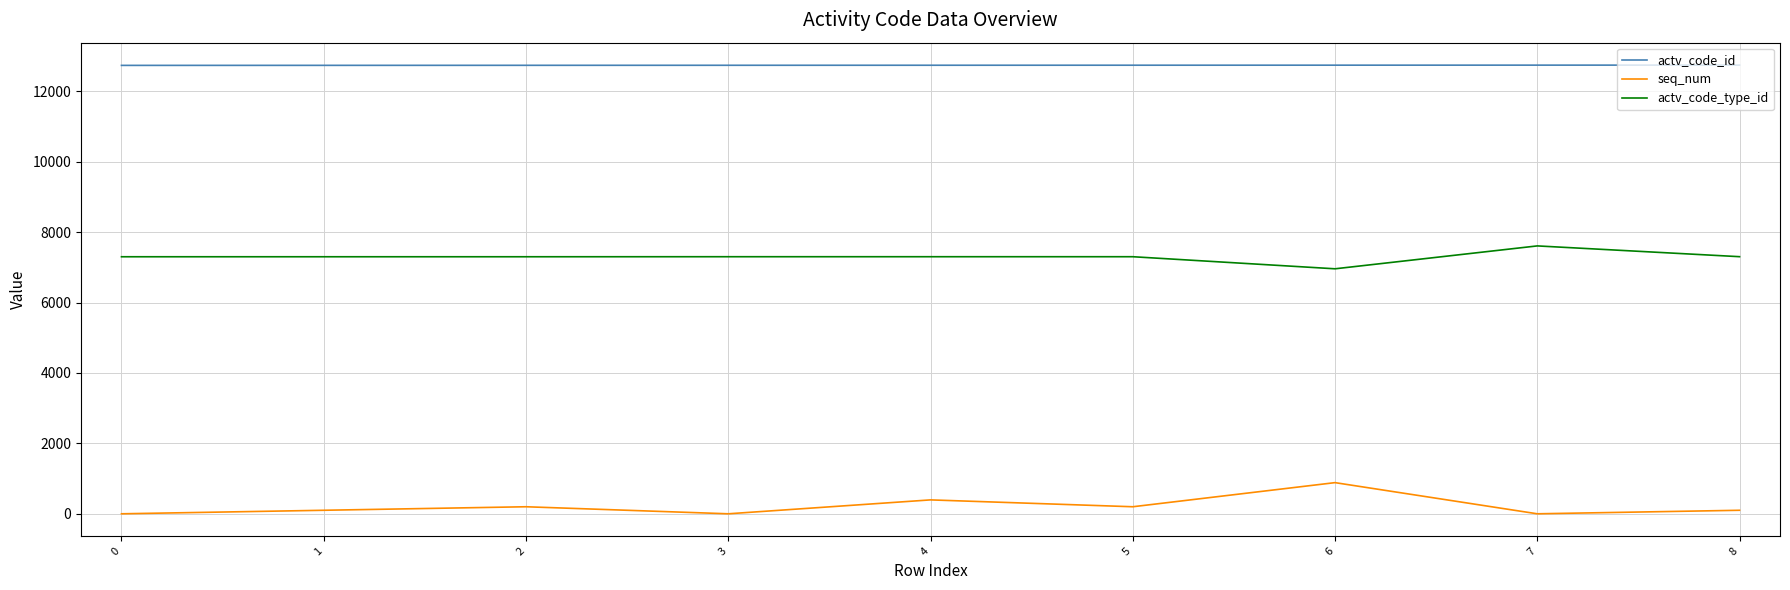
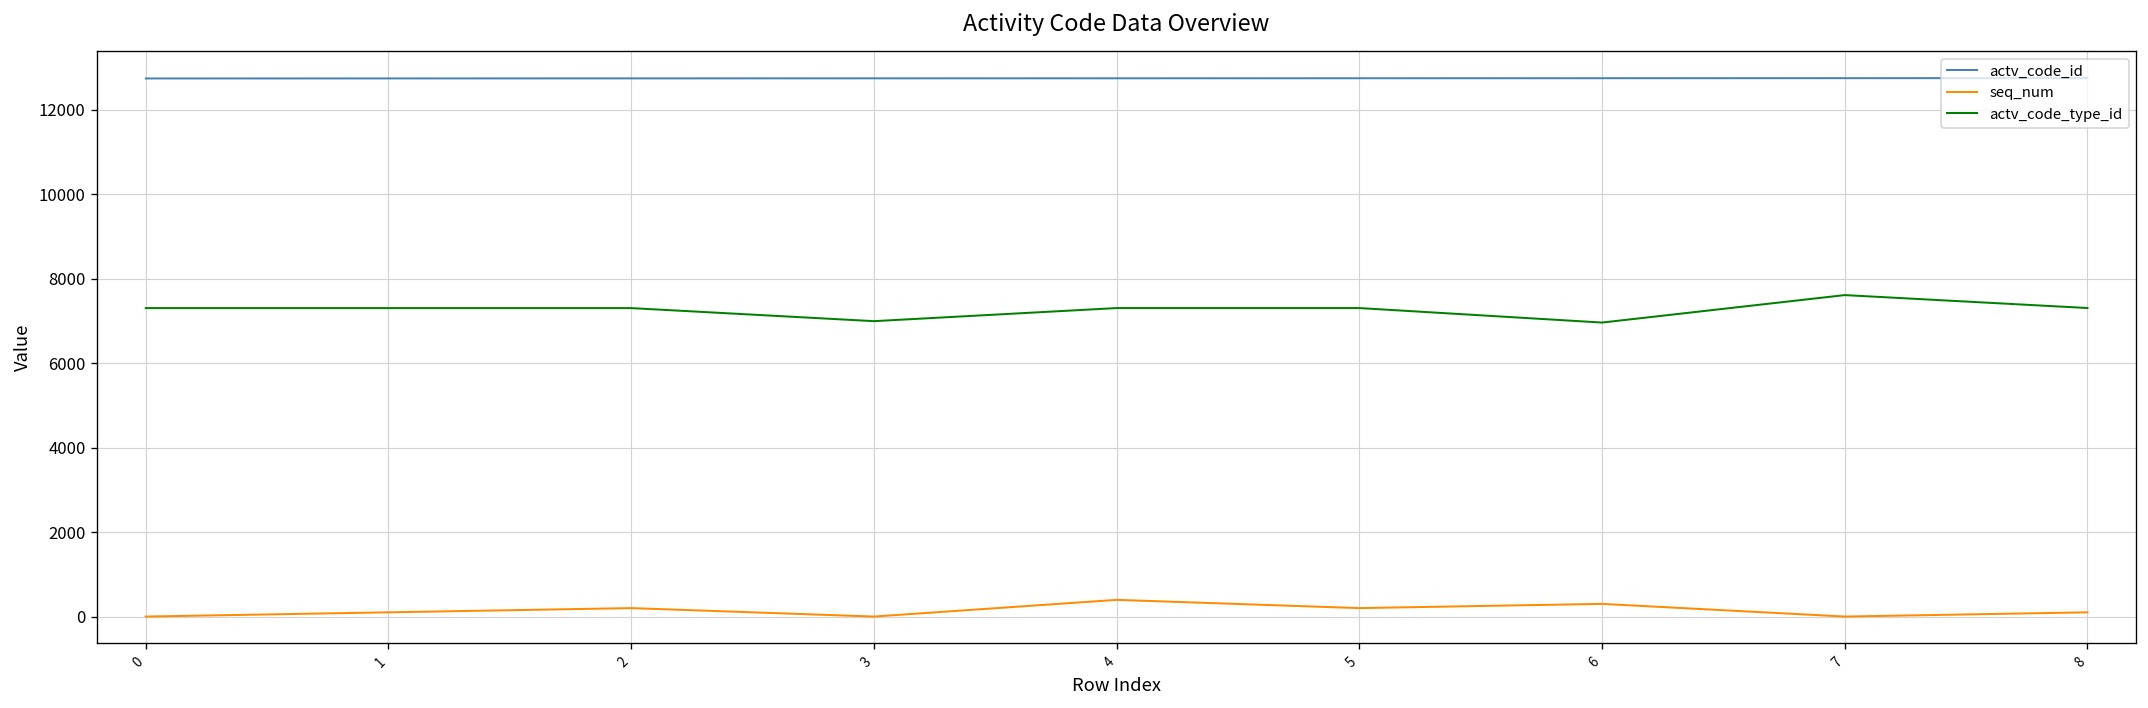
actv_code_type_id, 3: 7300 -> 7000
seq_num, 6: 900 -> 300
